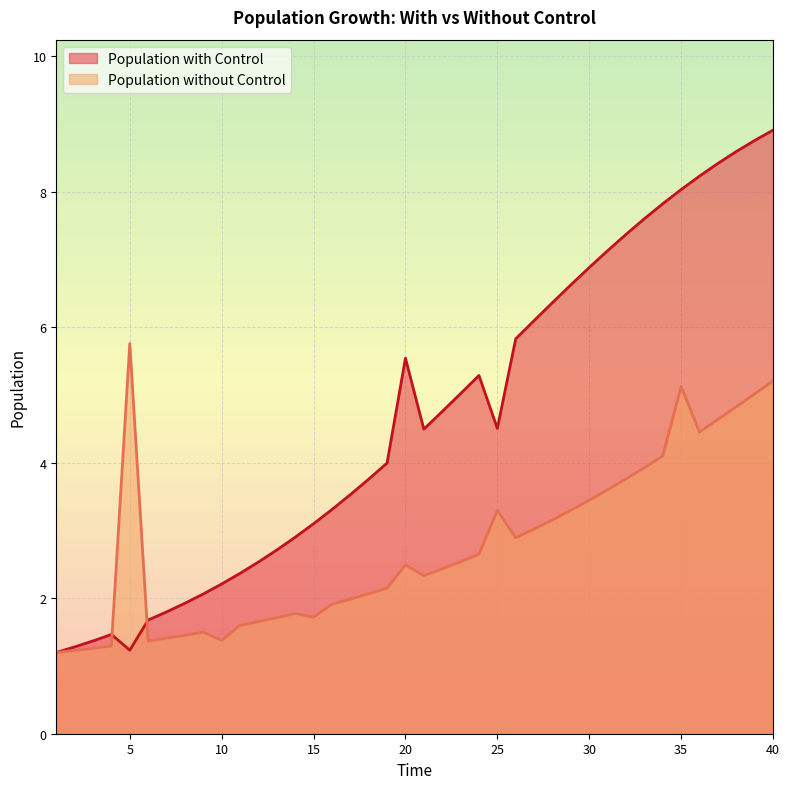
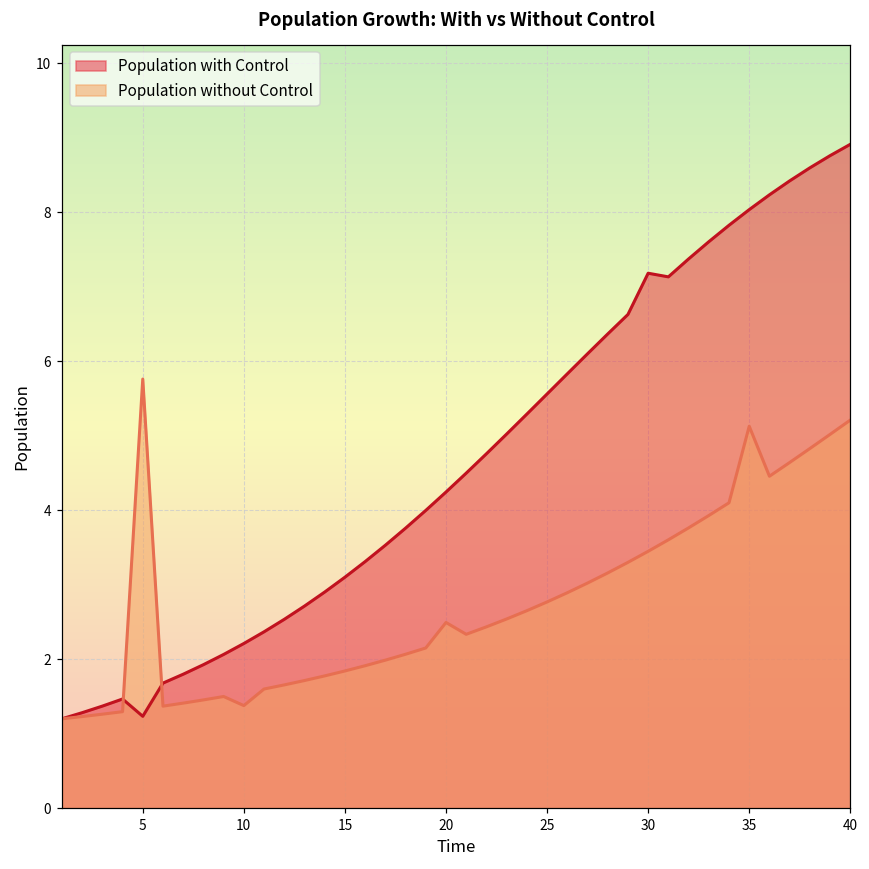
Population without Control, 15: 1.7 -> 1.8
Population with Control, 20: 5.5 -> 4.2
Population with Control, 25: 4.5 -> 5.6
Population without Control, 25: 3.3 -> 2.8
Population with Control, 30: 6.9 -> 7.2
